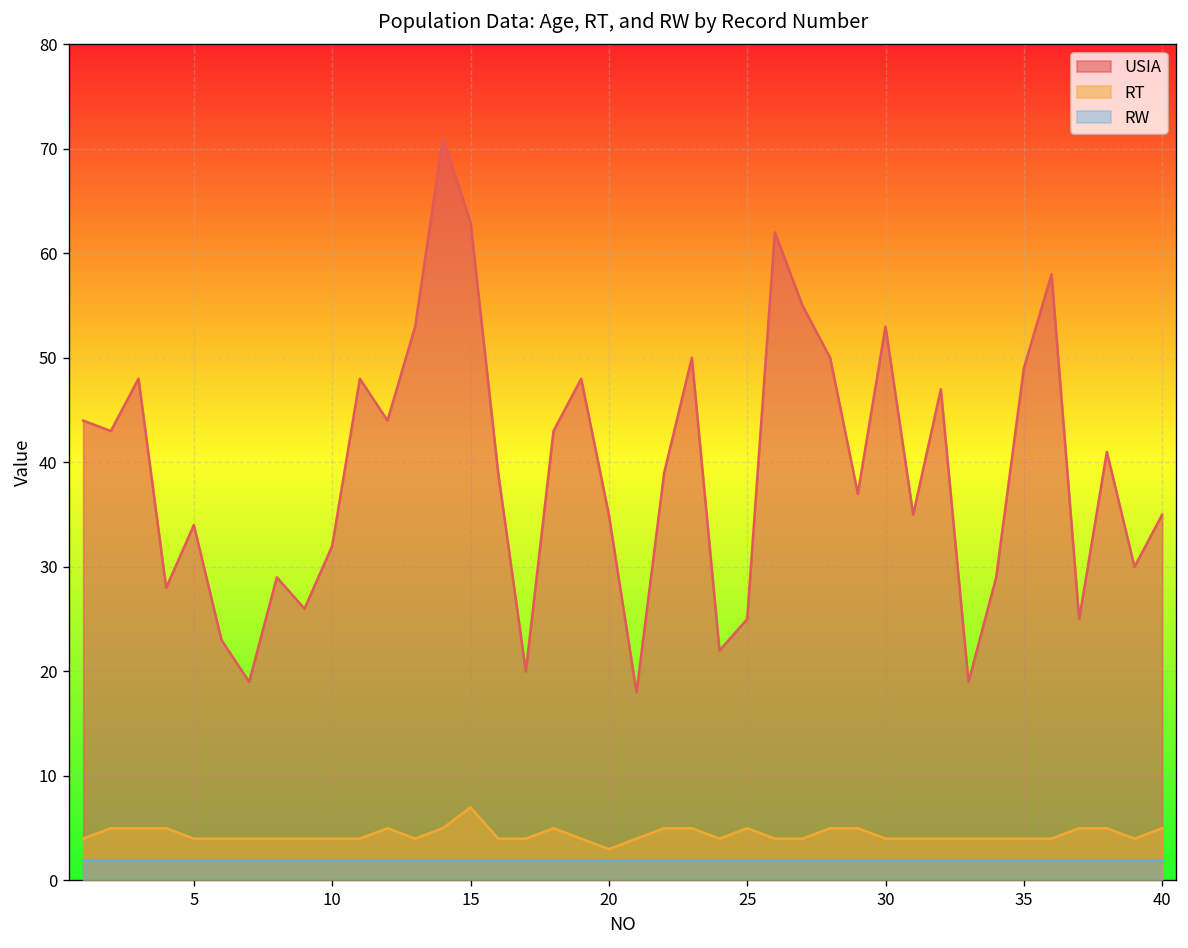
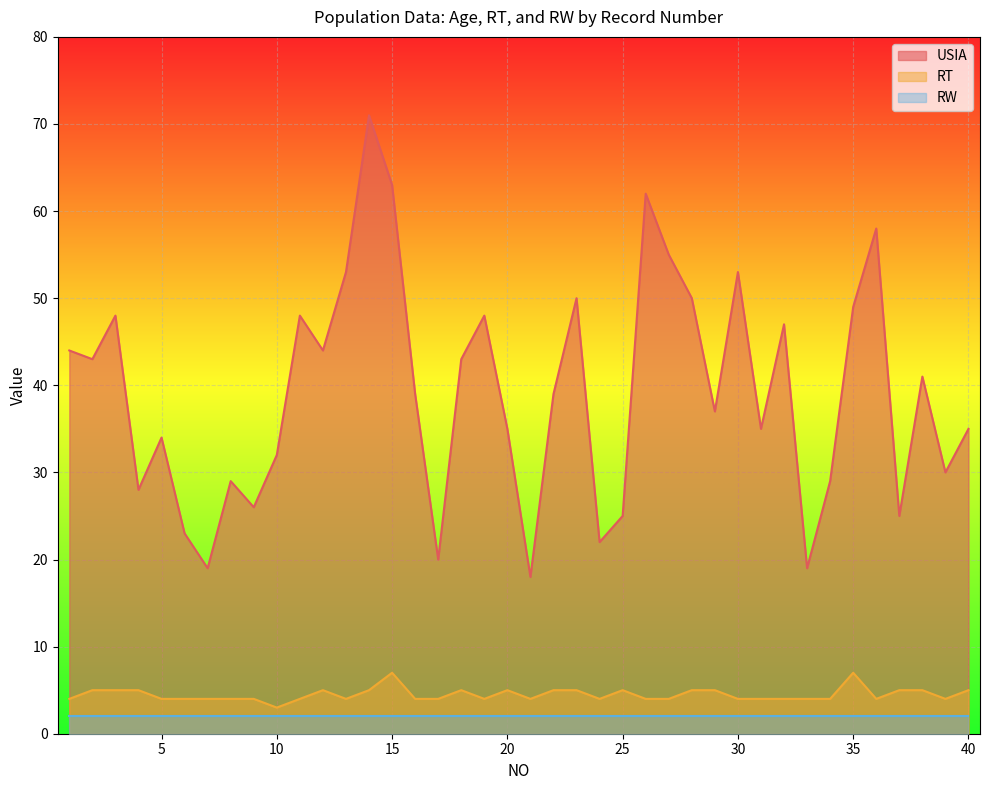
RT, 10: 4 -> 3
RT, 20: 3 -> 5
RT, 35: 4 -> 7
